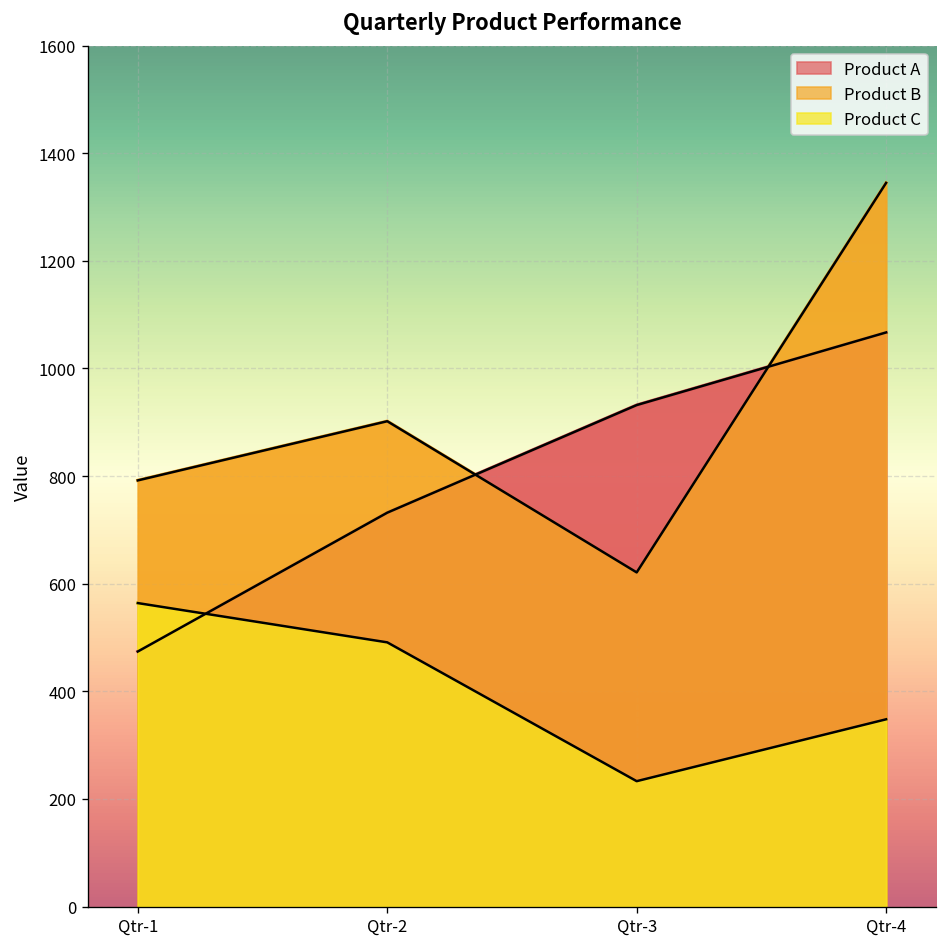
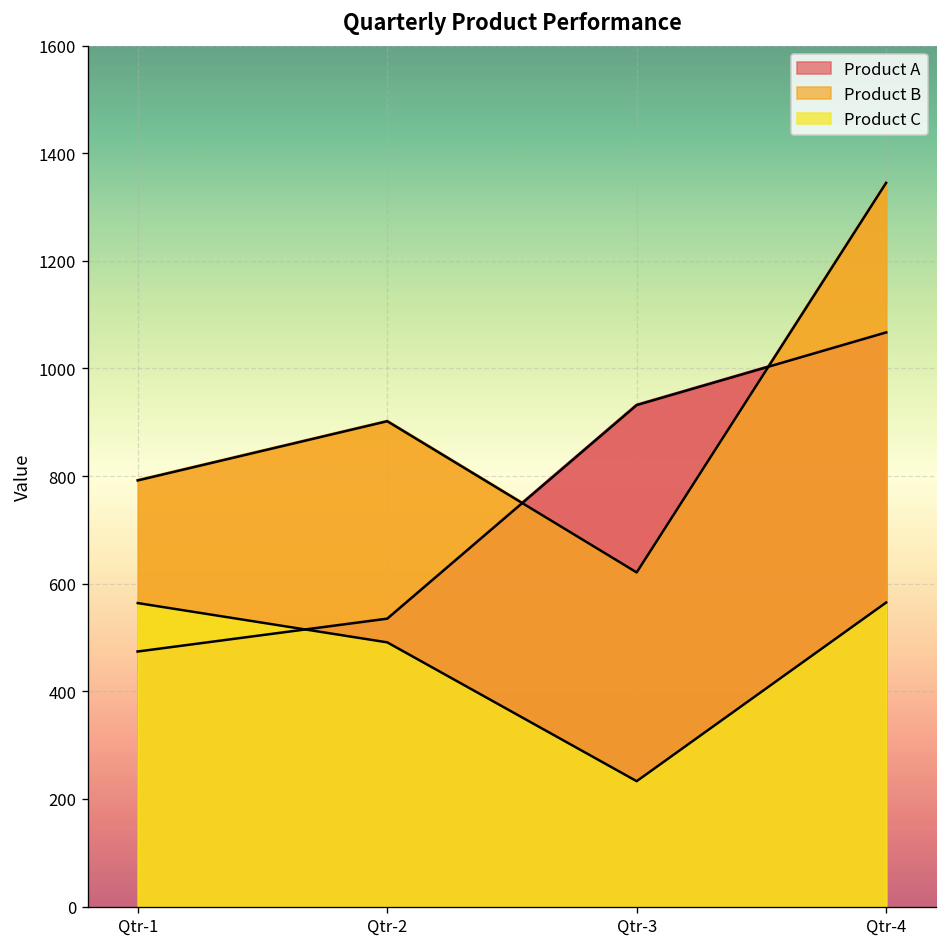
Product A, Qtr-2: 730 -> 540
Product C, Qtr-4: 350 -> 570
